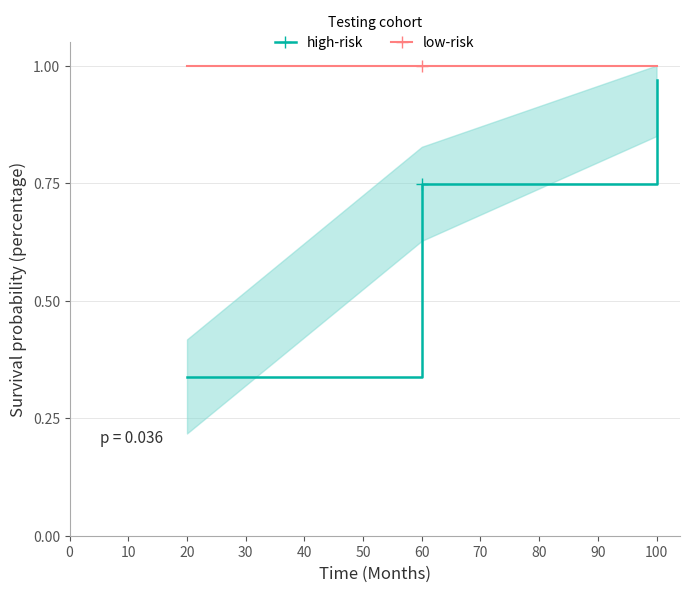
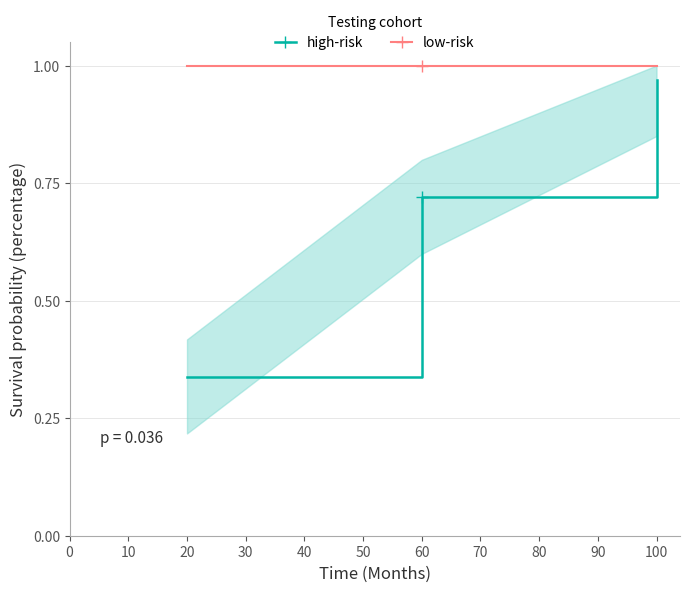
high-risk, 60: 0.75 -> 0.72
